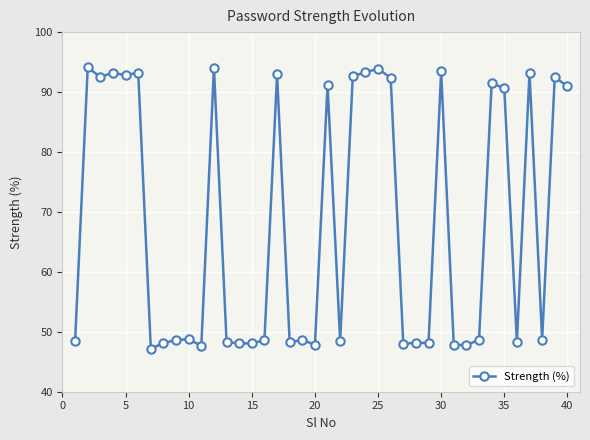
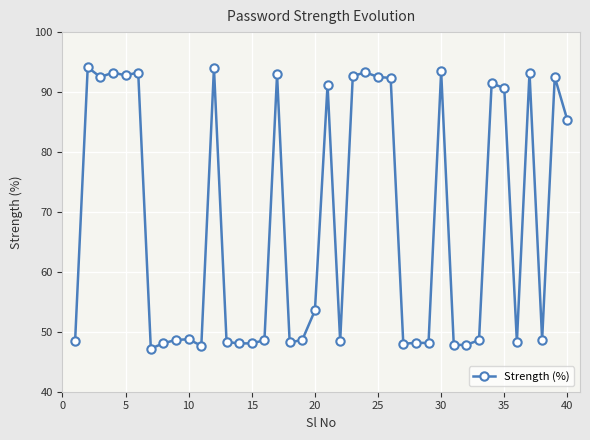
20: 48 -> 54
25: 94 -> 93
40: 91 -> 85
